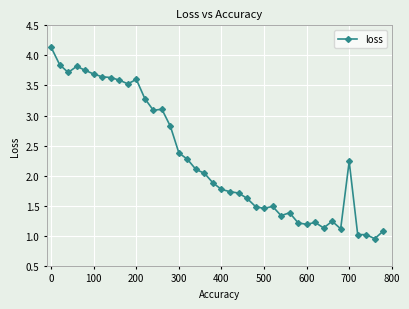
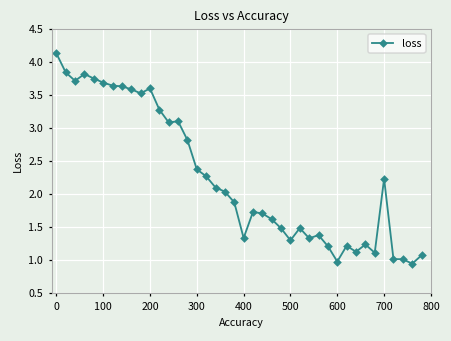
400: 1.8 -> 1.3
500: 1.5 -> 1.3
600: 1.2 -> 1.0
